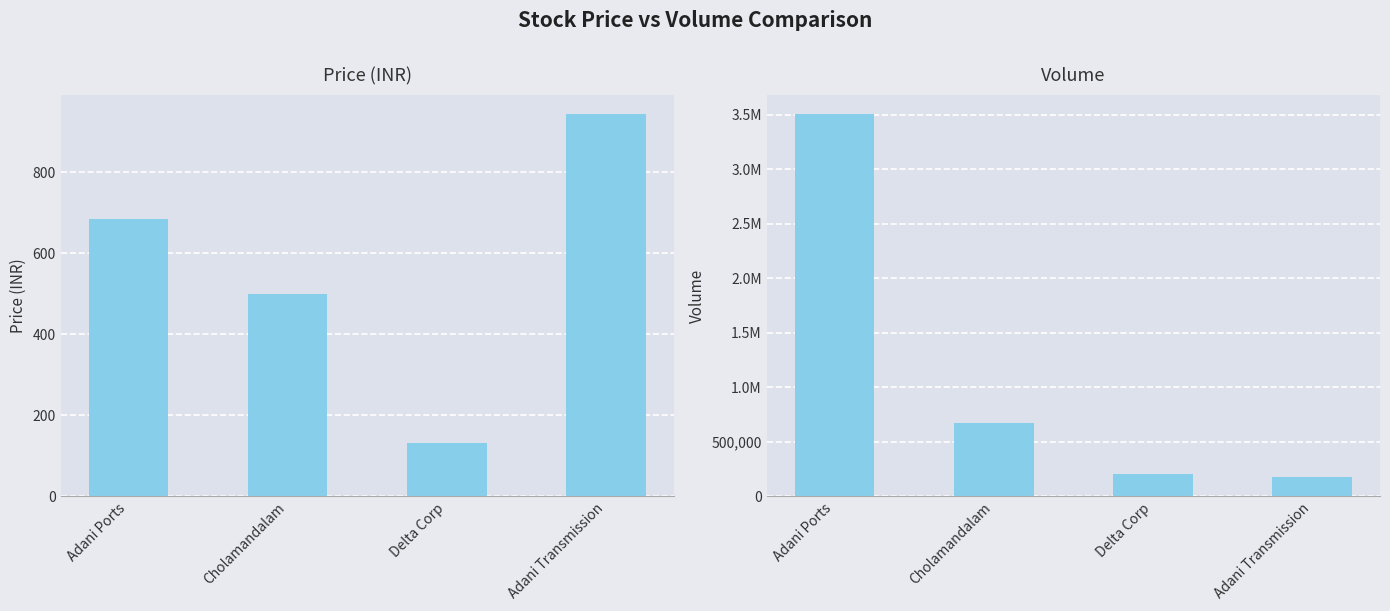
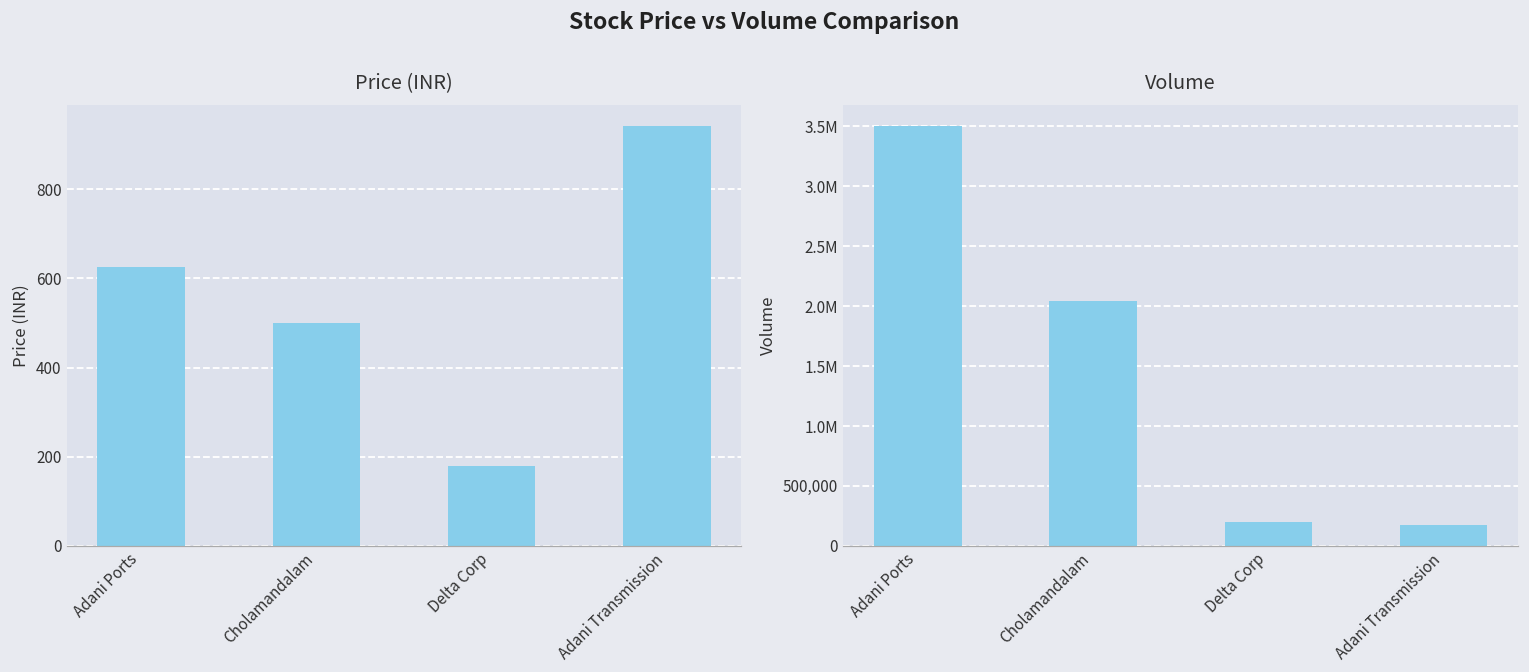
Price (INR), Adani Ports: 680 -> 630
Price (INR), Delta Corp: 130 -> 180
Volume, Cholamandalam: 680,000 -> 2,050,000
